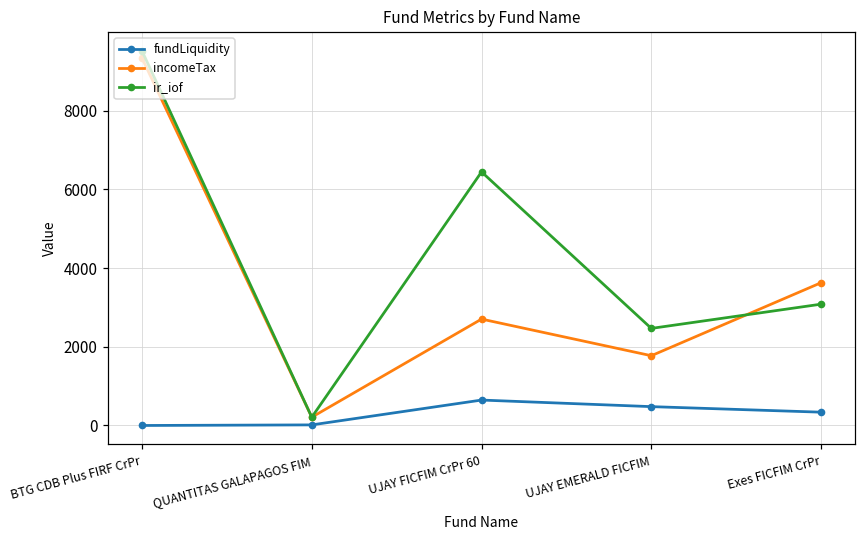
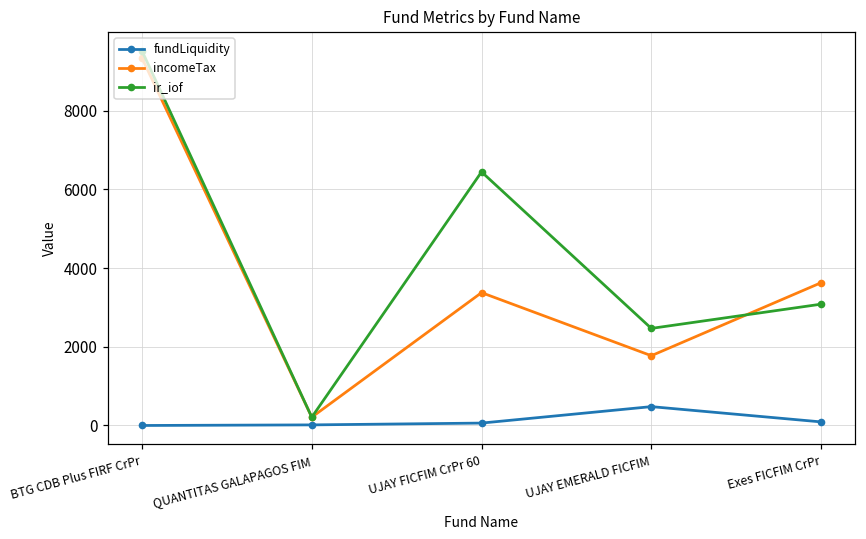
fundLiquidity, UJAY FICFIM CrPr 60: 600 -> 100
incomeTax, UJAY FICFIM CrPr 60: 2700 -> 3400
fundLiquidity, Exes FICFIM CrPr: 300 -> 100
